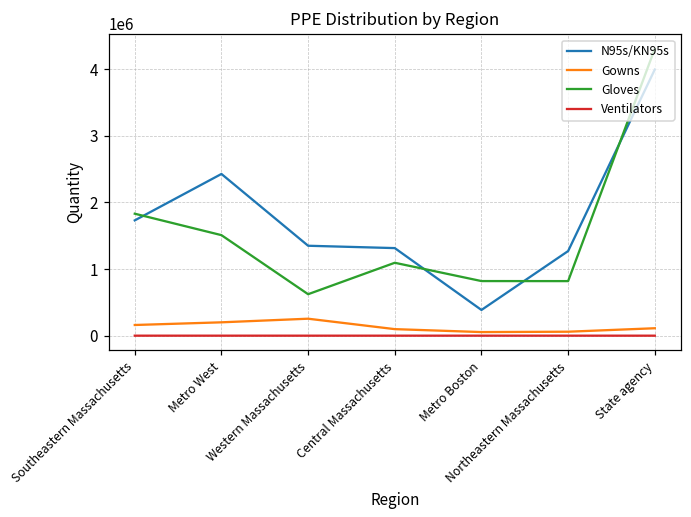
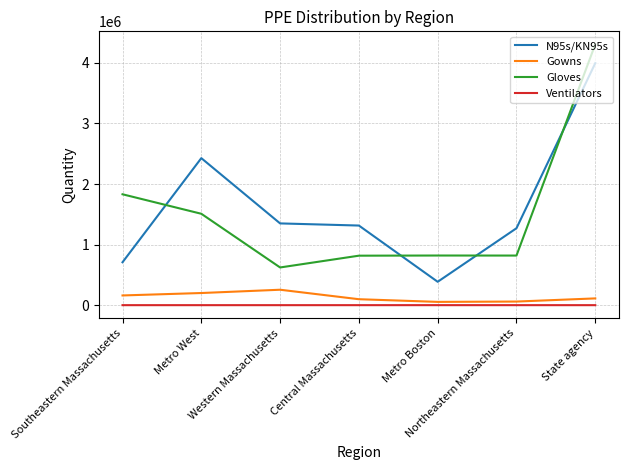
N95s/KN95s, Southeastern Massachusetts: 1700000 -> 700000
Gloves, Central Massachusetts: 1100000 -> 800000
